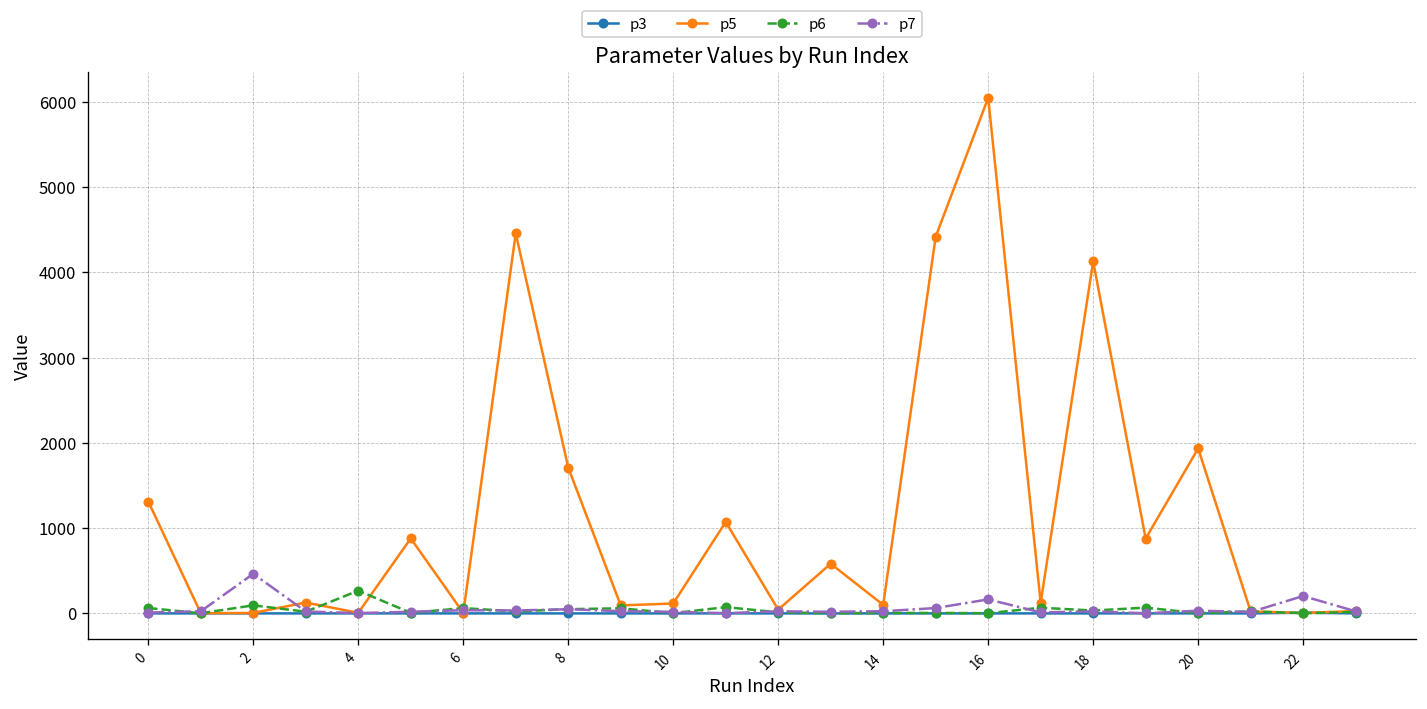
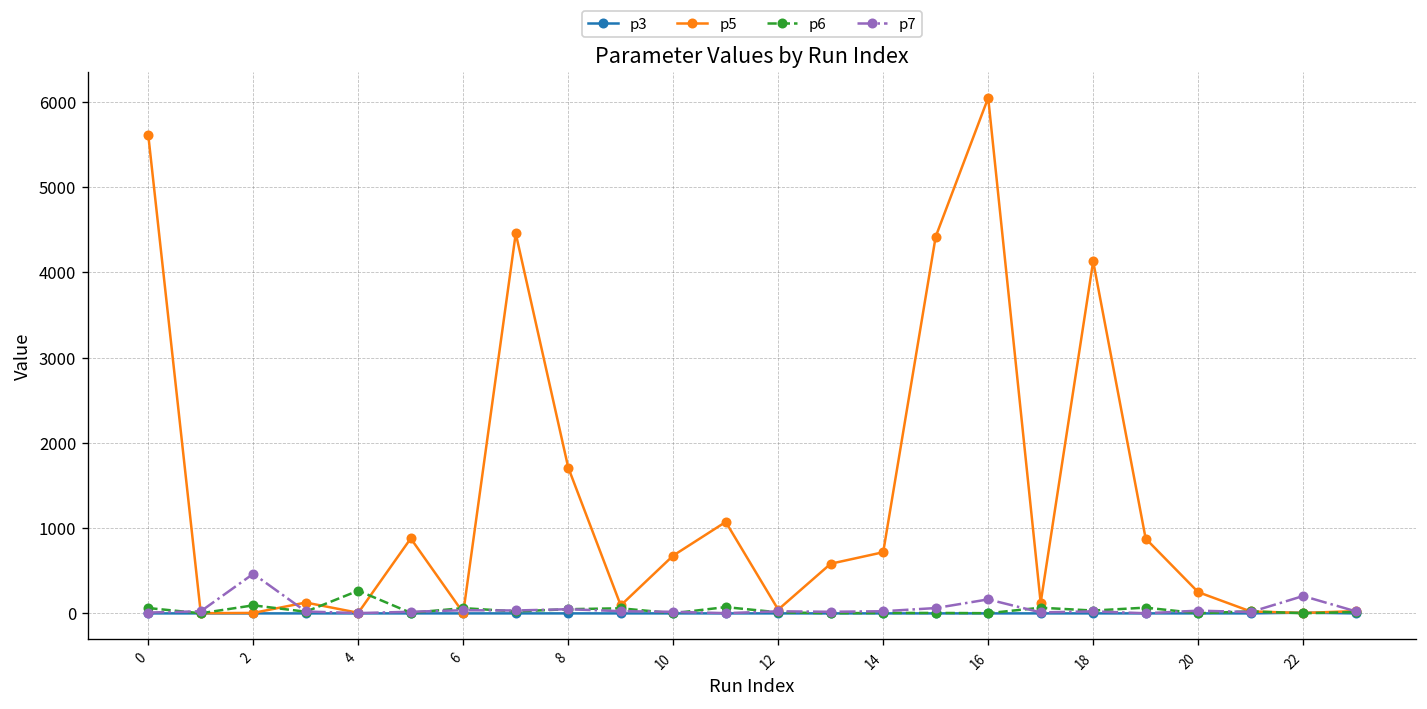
p5, 0: 1300 -> 5600
p5, 10: 100 -> 700
p5, 14: 100 -> 700
p5, 20: 1900 -> 200
